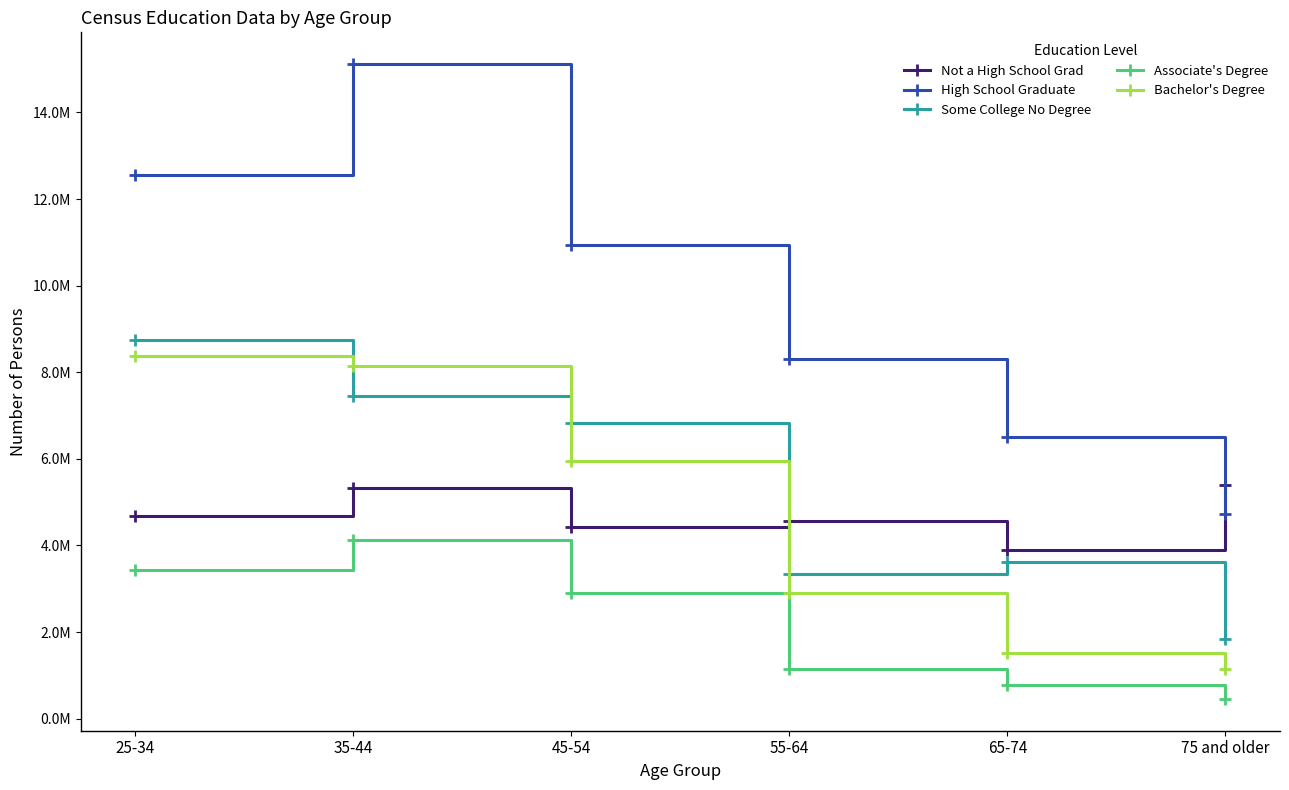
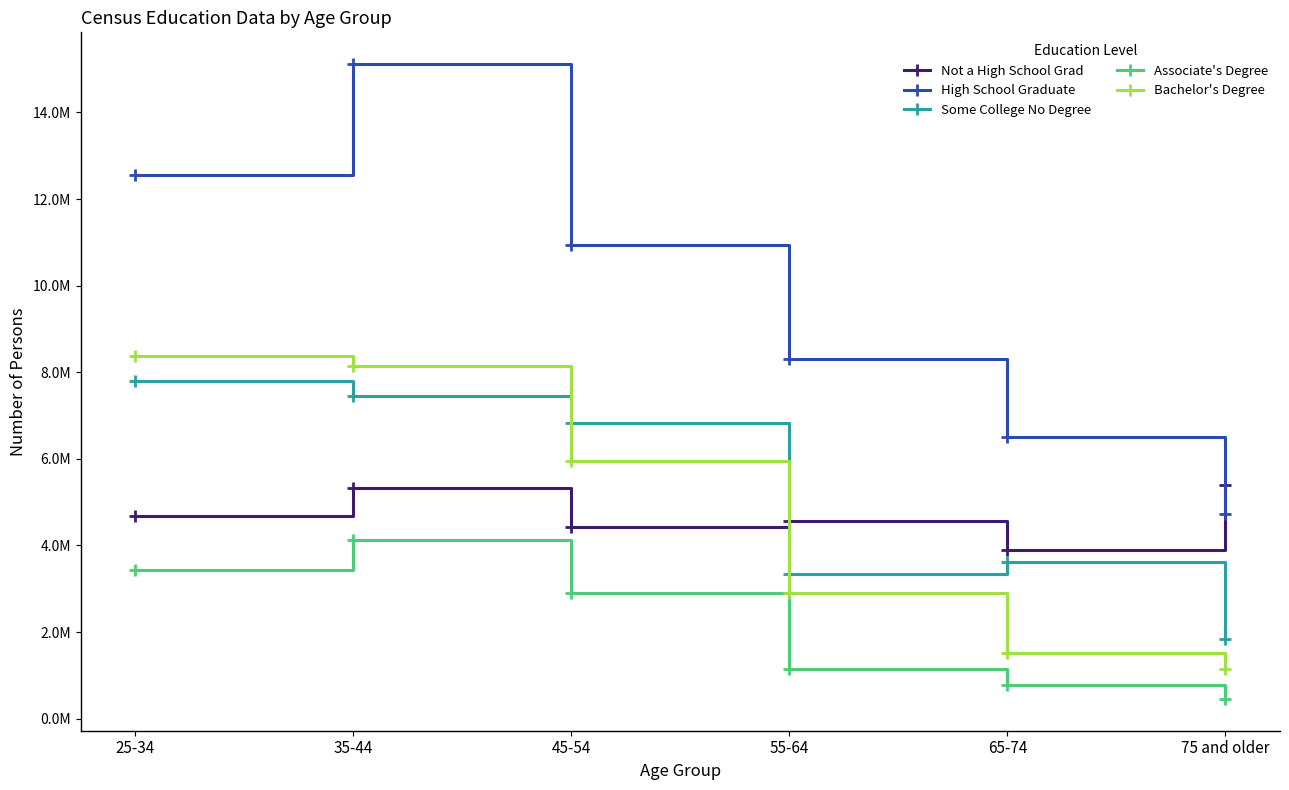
Some College No Degree, 25-34: 8800000 -> 7800000
